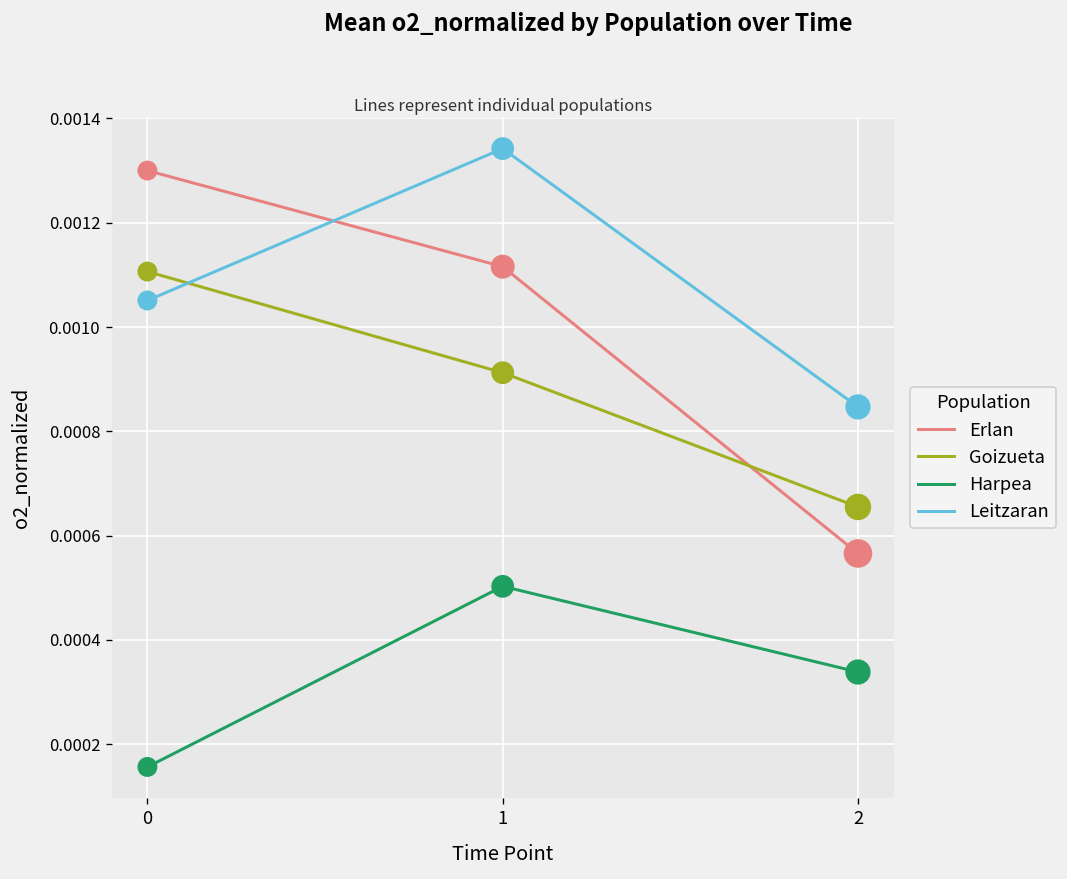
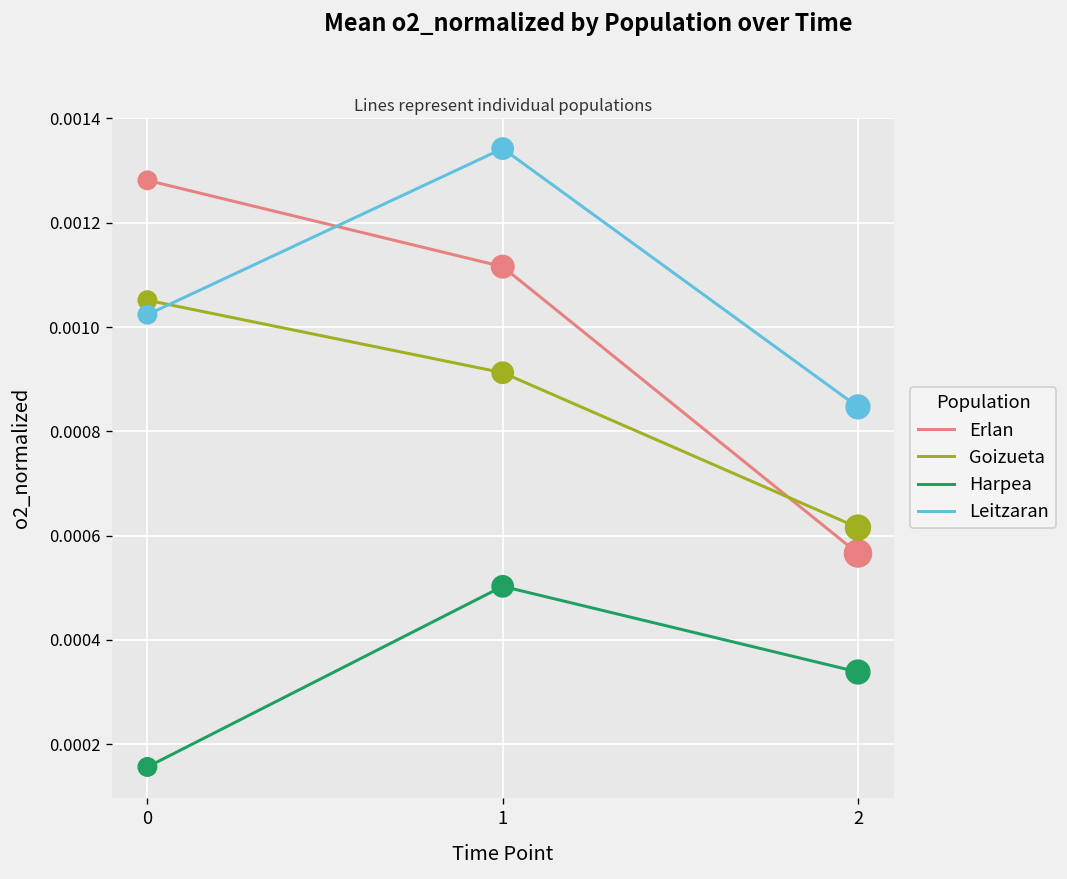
Erlan, 0: 0.00130 -> 0.00128
Goizueta, 0: 0.00111 -> 0.00105
Leitzaran, 0: 0.00105 -> 0.00102
Goizueta, 2: 0.00065 -> 0.00062
